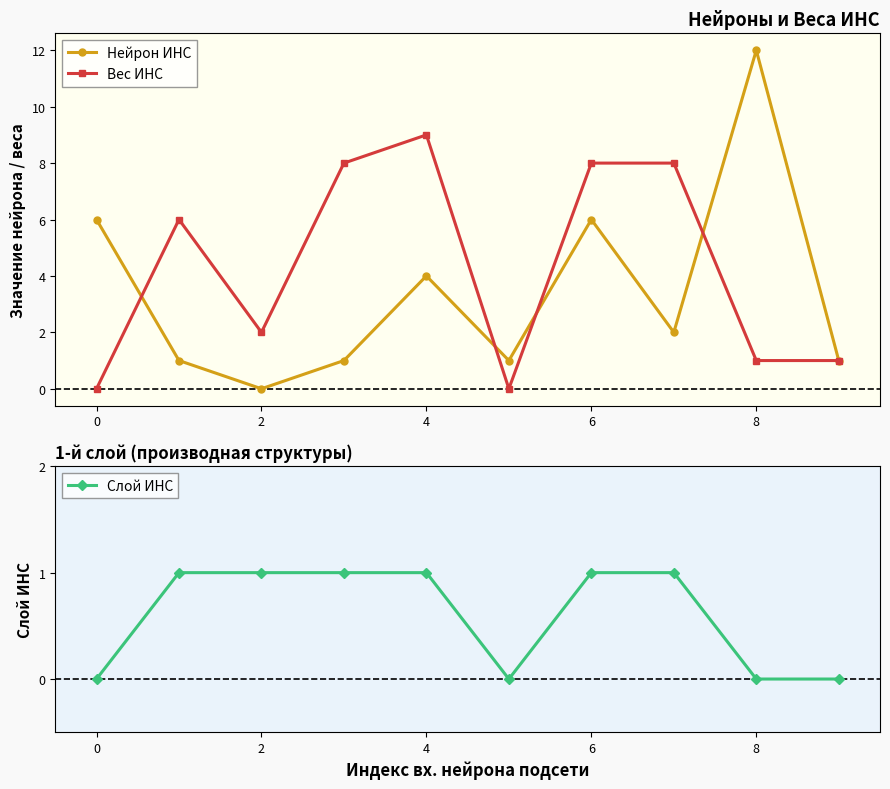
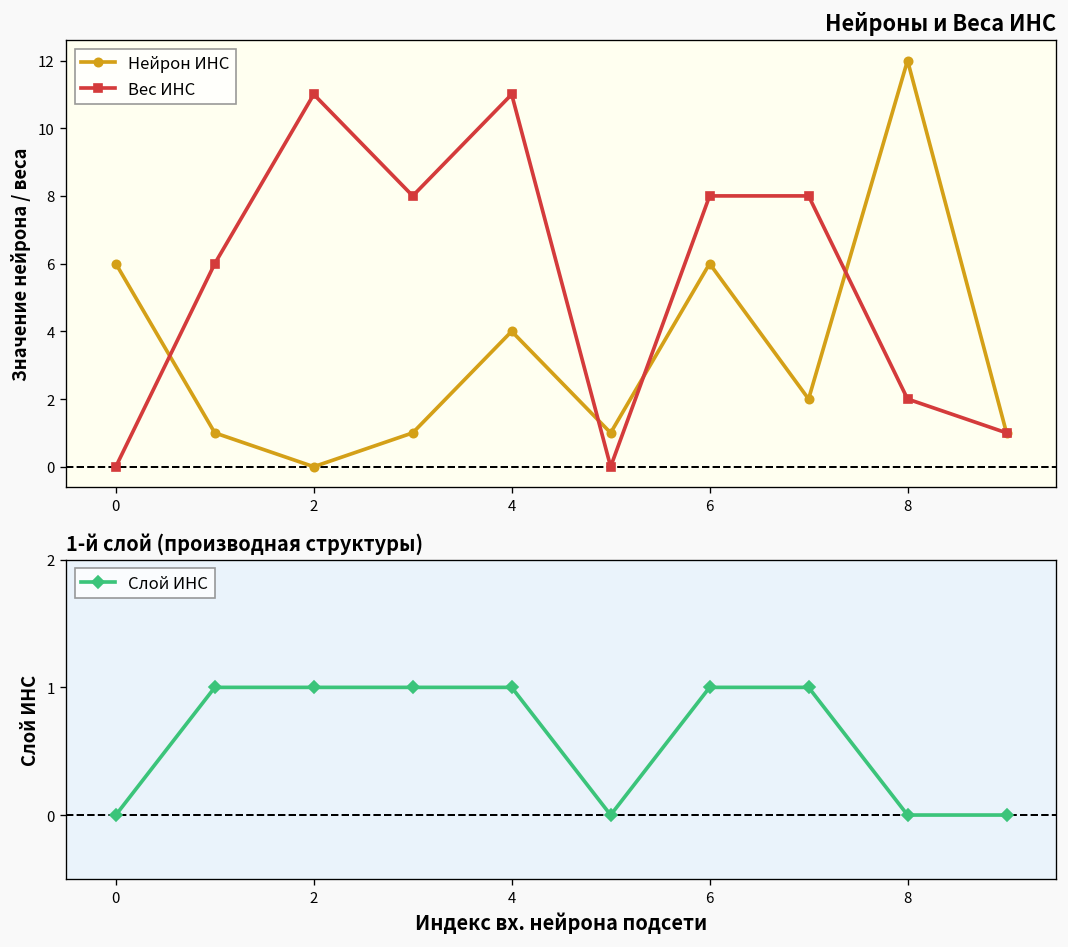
Нейроны и Веса ИНС, Вес ИНС, 2: 2 -> 11
Нейроны и Веса ИНС, Вес ИНС, 4: 9 -> 11
Нейроны и Веса ИНС, Вес ИНС, 8: 1 -> 2
